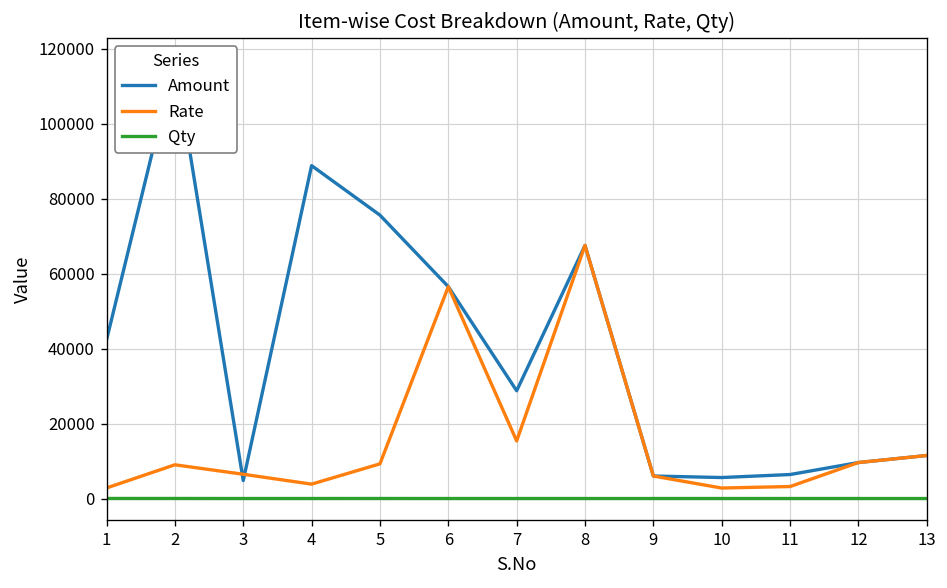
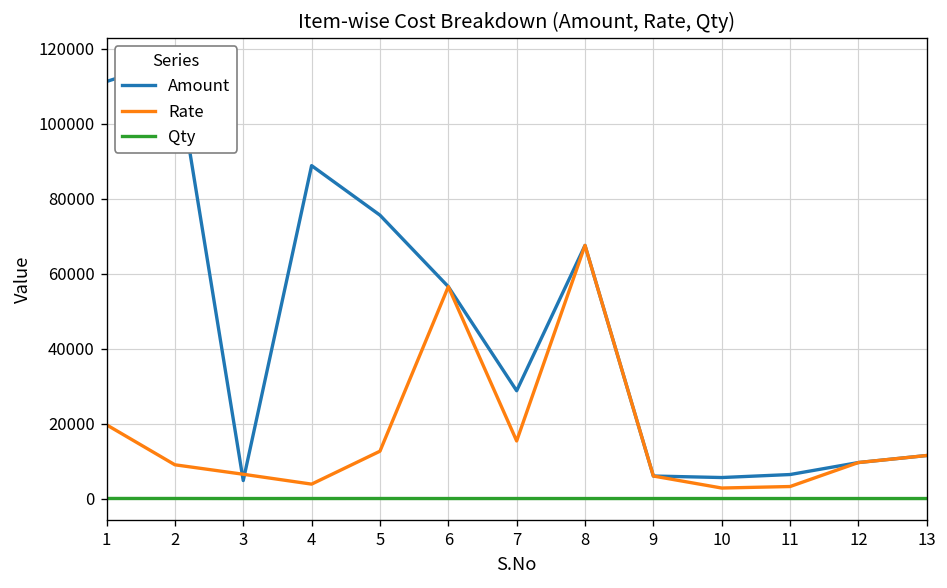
Amount, 1: 42000 -> 111000
Rate, 1: 3000 -> 20000
Rate, 5: 9000 -> 13000
